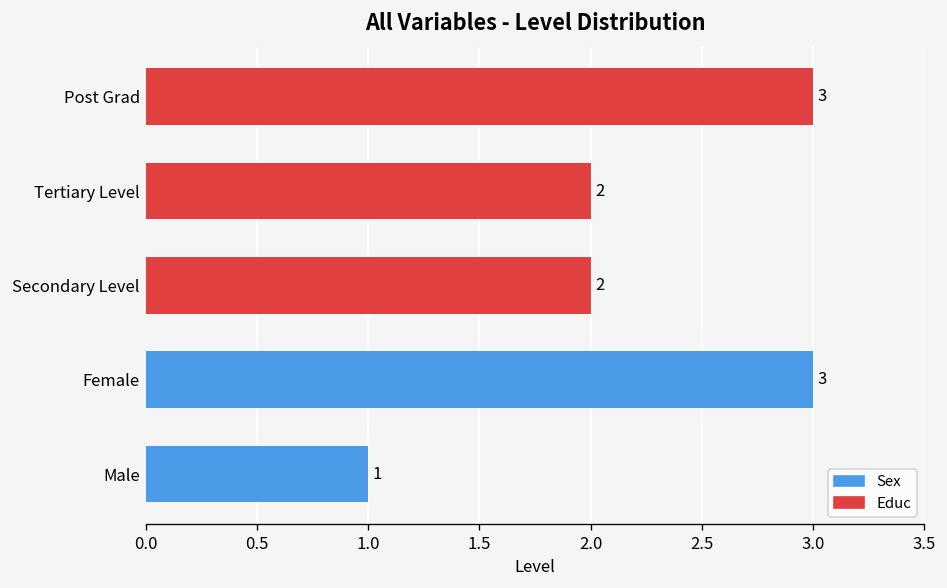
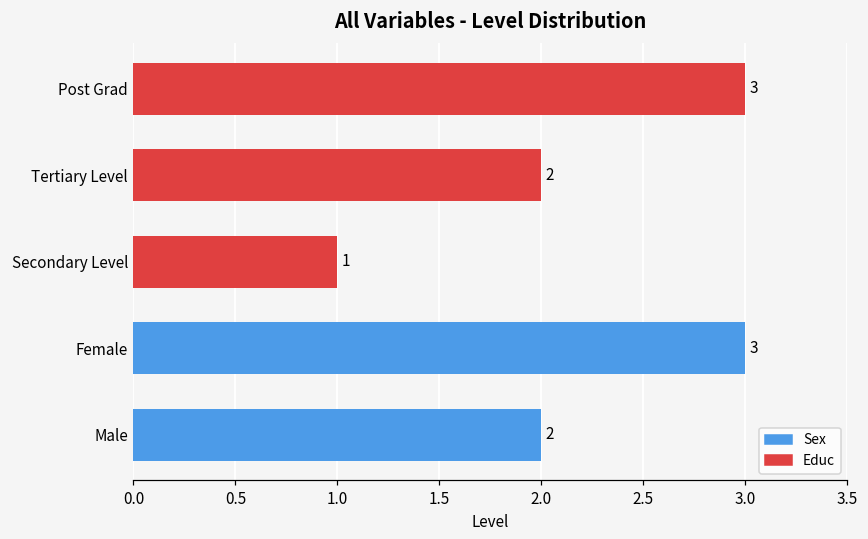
Secondary Level: 2 -> 1
Male: 1 -> 2
